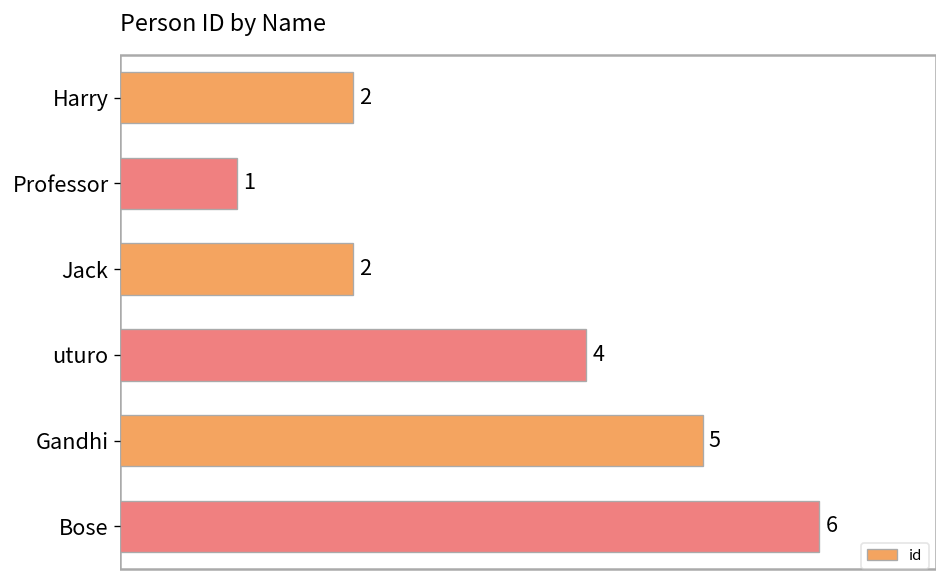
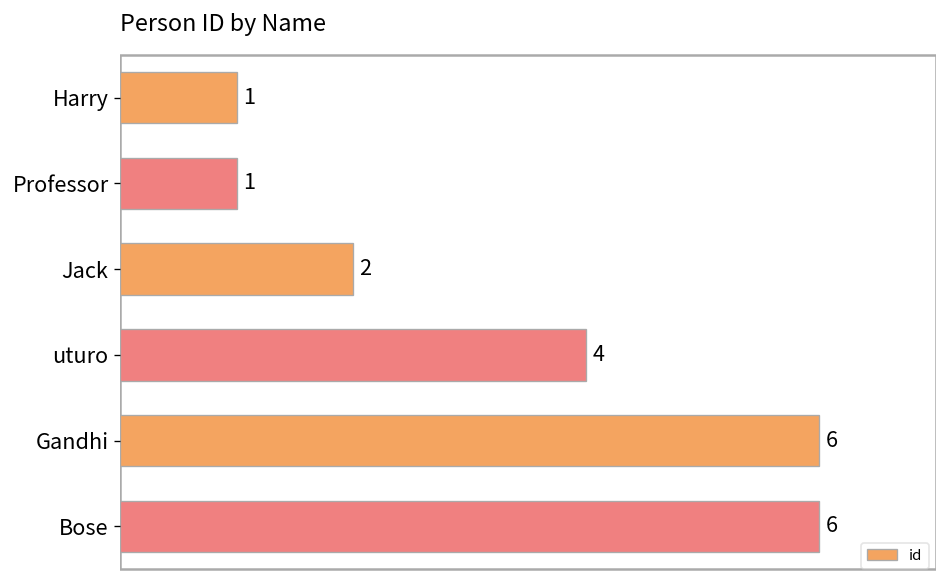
Harry: 2 -> 1
Gandhi: 5 -> 6
